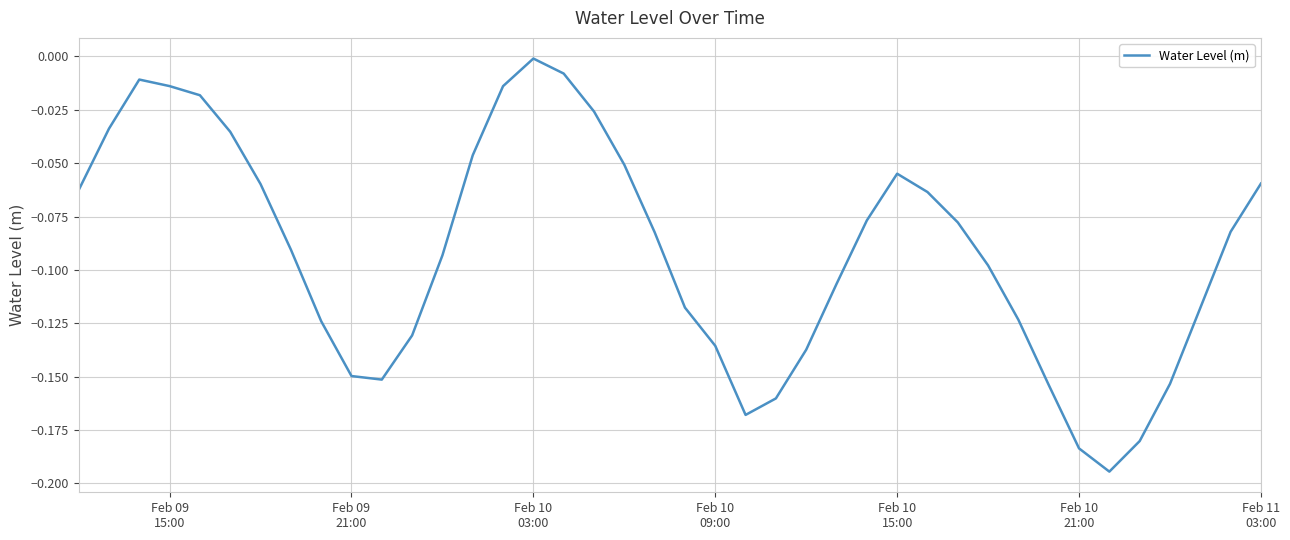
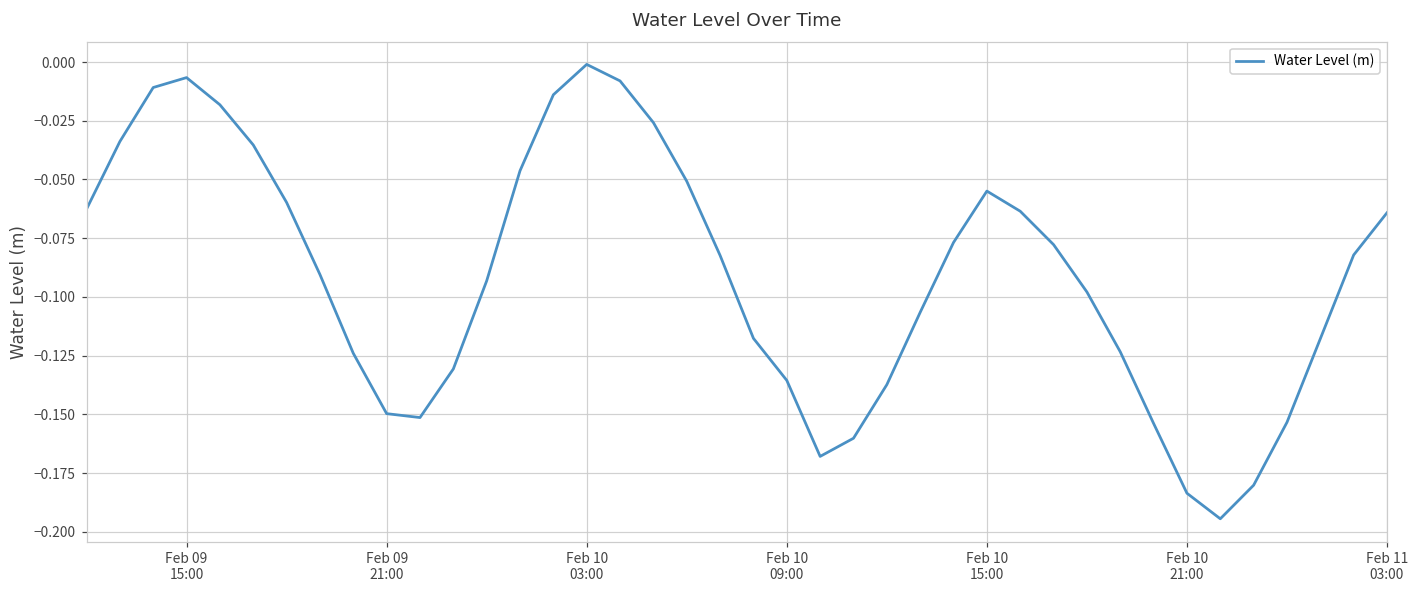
Feb 09 15:00: -0.014 -> -0.007
Feb 11 03:00: -0.060 -> -0.064
